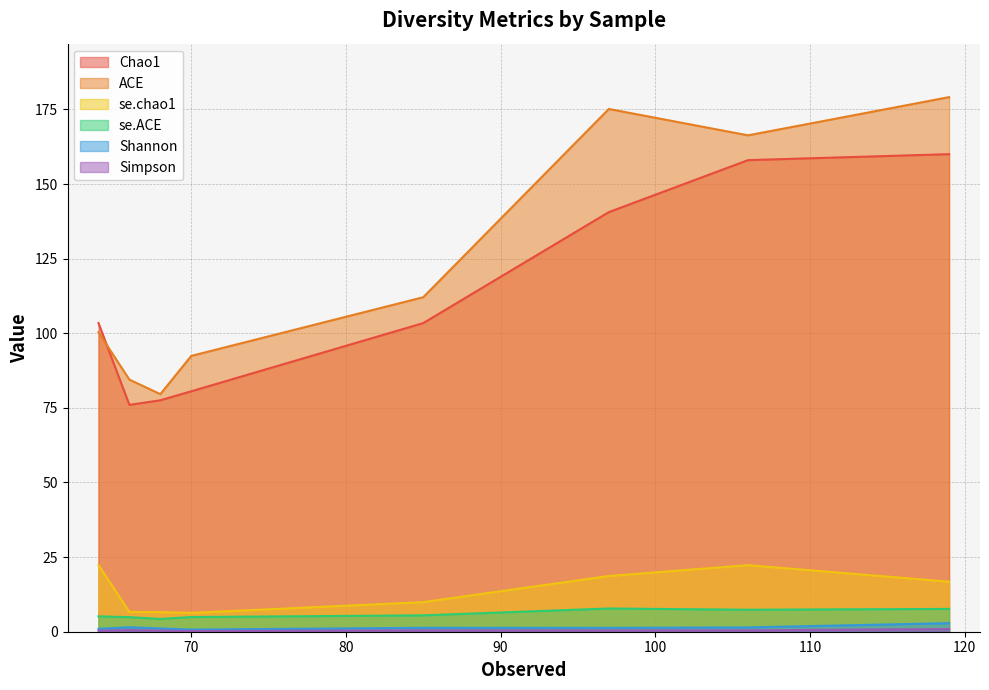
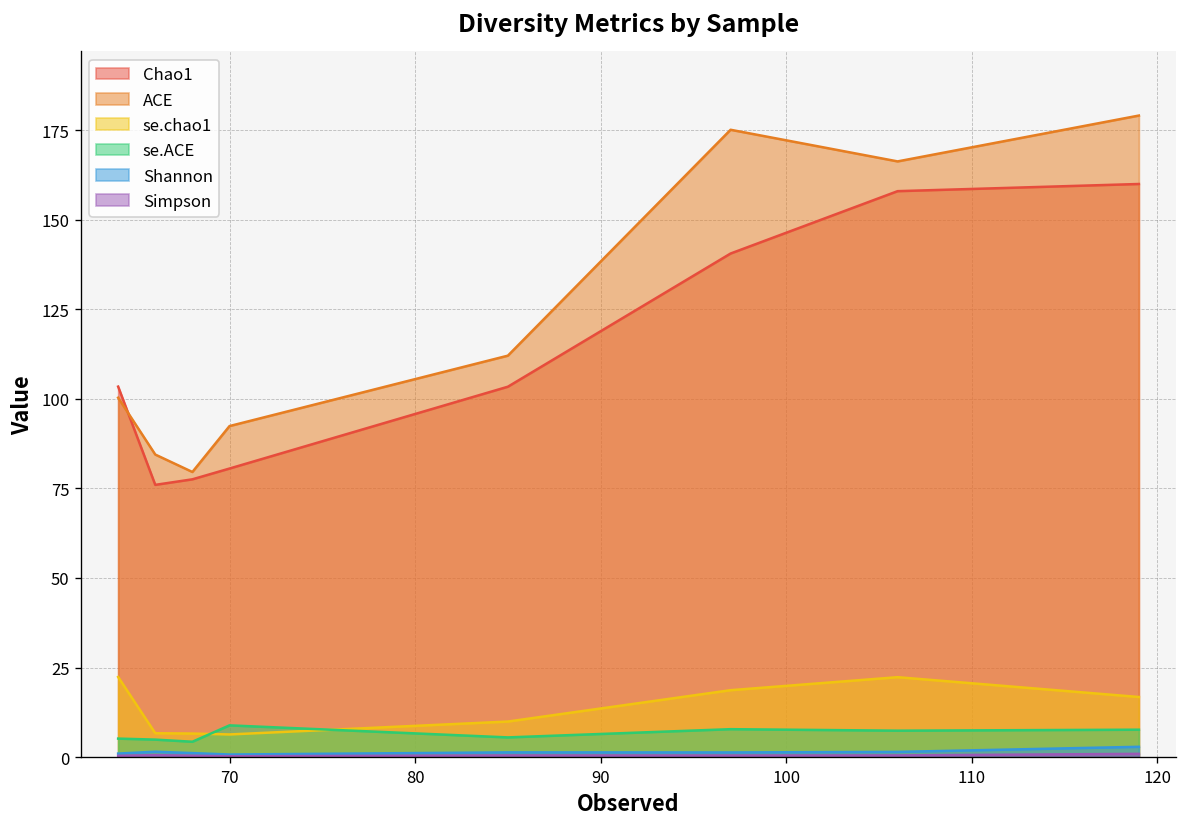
se.ACE, 70: 5 -> 9
